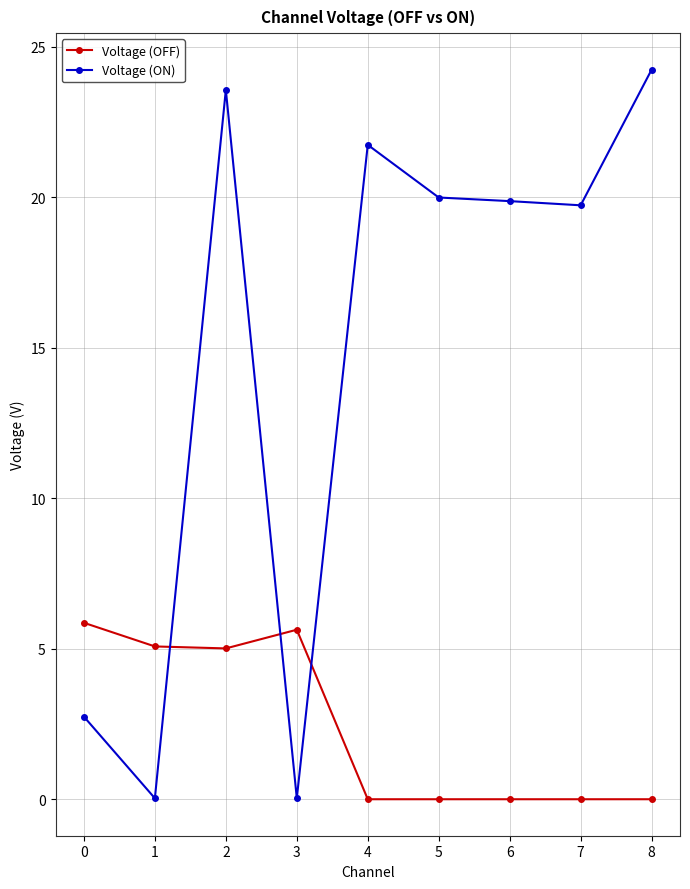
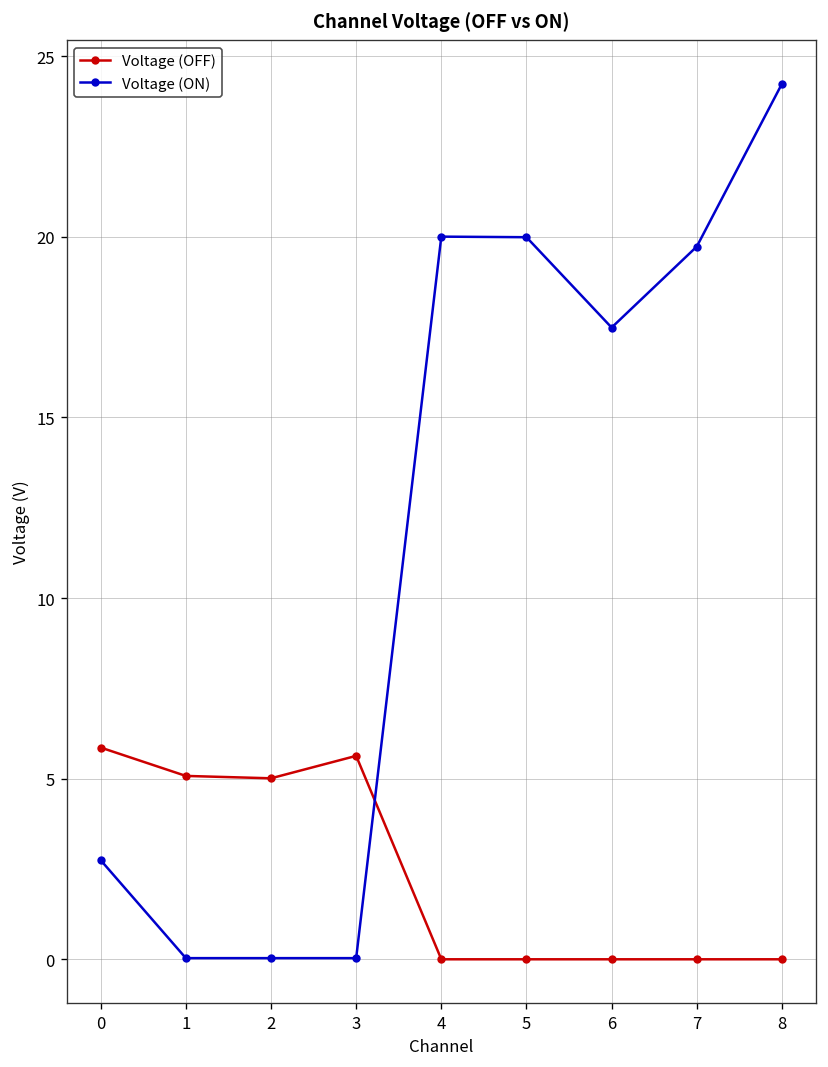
Voltage (ON), 2: 23.6 -> 0.0
Voltage (ON), 4: 21.7 -> 20.0
Voltage (ON), 6: 19.9 -> 17.5
